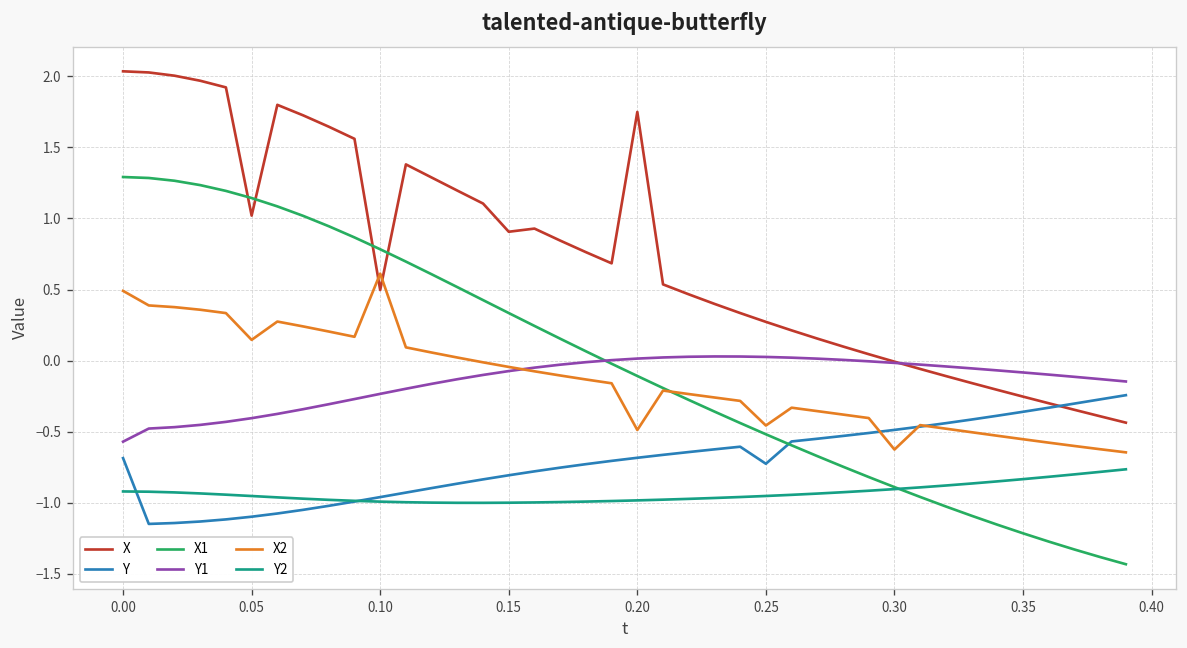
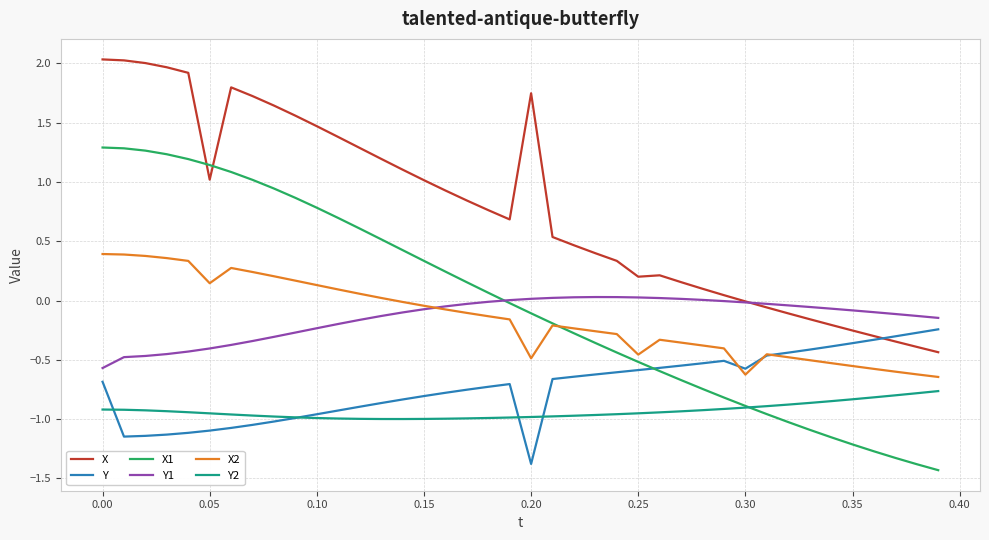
X2, 0.00: 0.49 -> 0.39
X, 0.10: 0.50 -> 1.47
X2, 0.10: 0.61 -> 0.13
X, 0.15: 0.91 -> 1.02
Y, 0.20: -0.68 -> -1.38
X, 0.25: 0.27 -> 0.20
Y, 0.25: -0.73 -> -0.59
Y, 0.30: -0.49 -> -0.58
